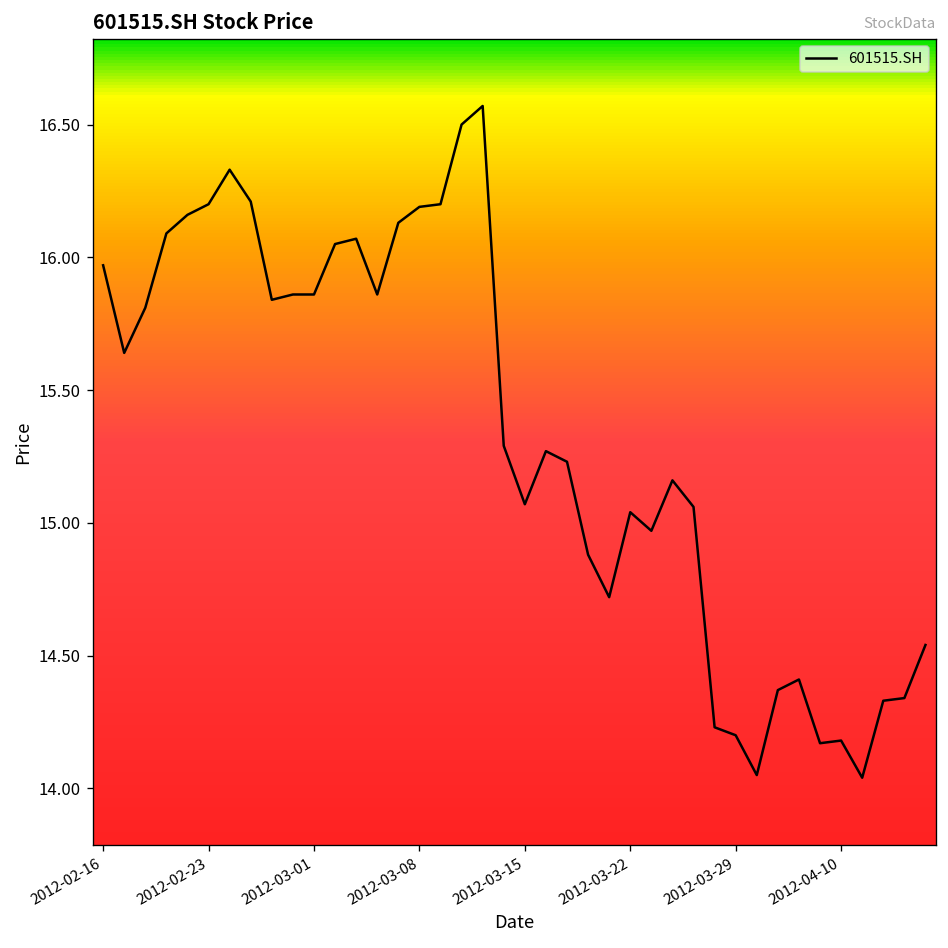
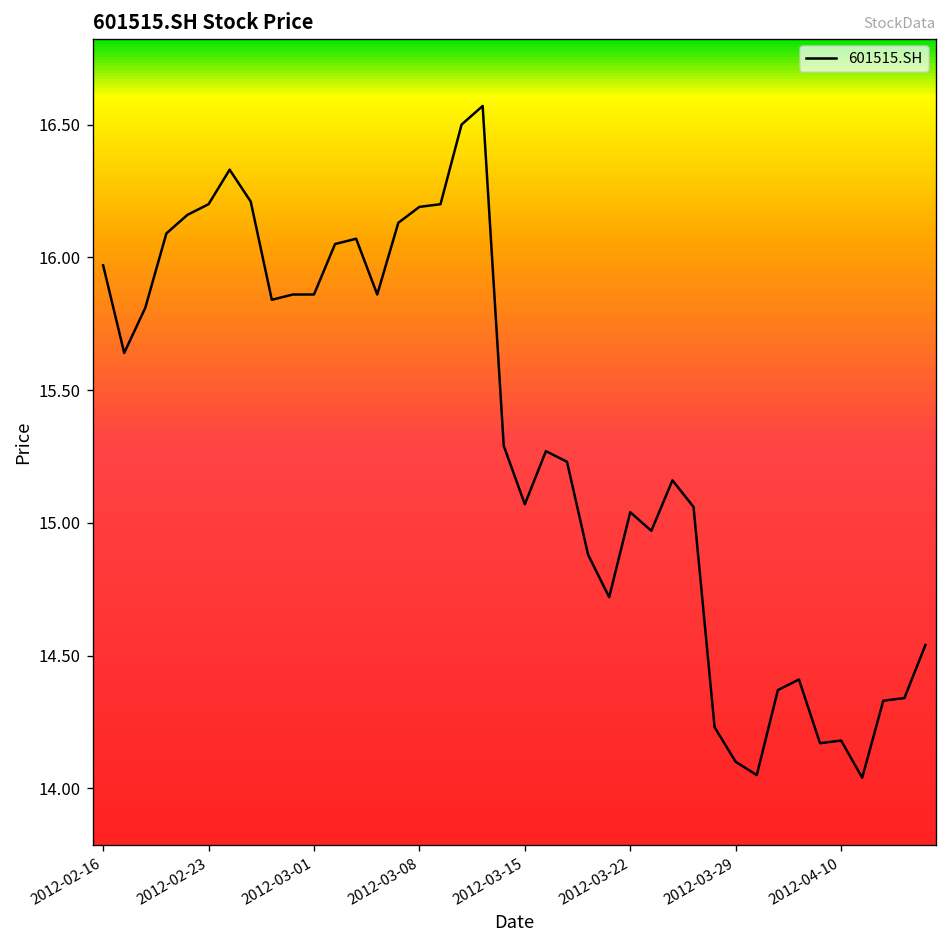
2012-03-29: 14.2 -> 14.1
